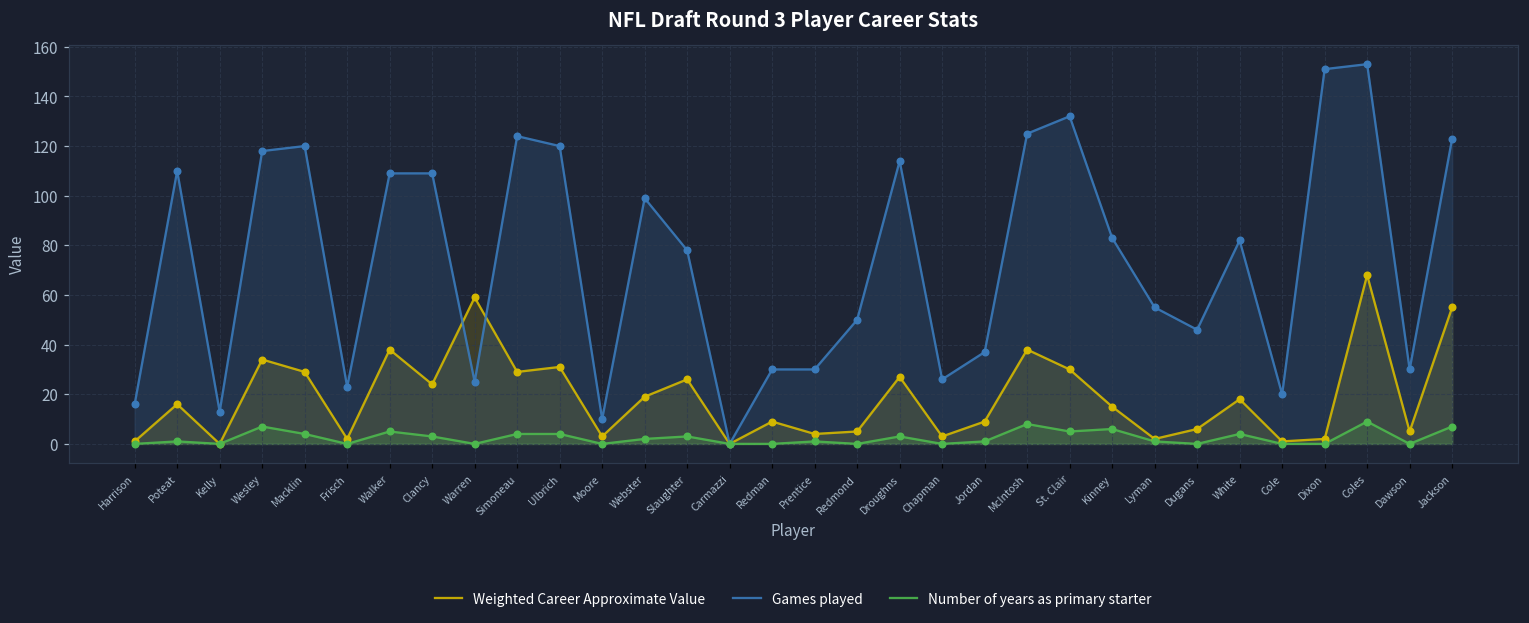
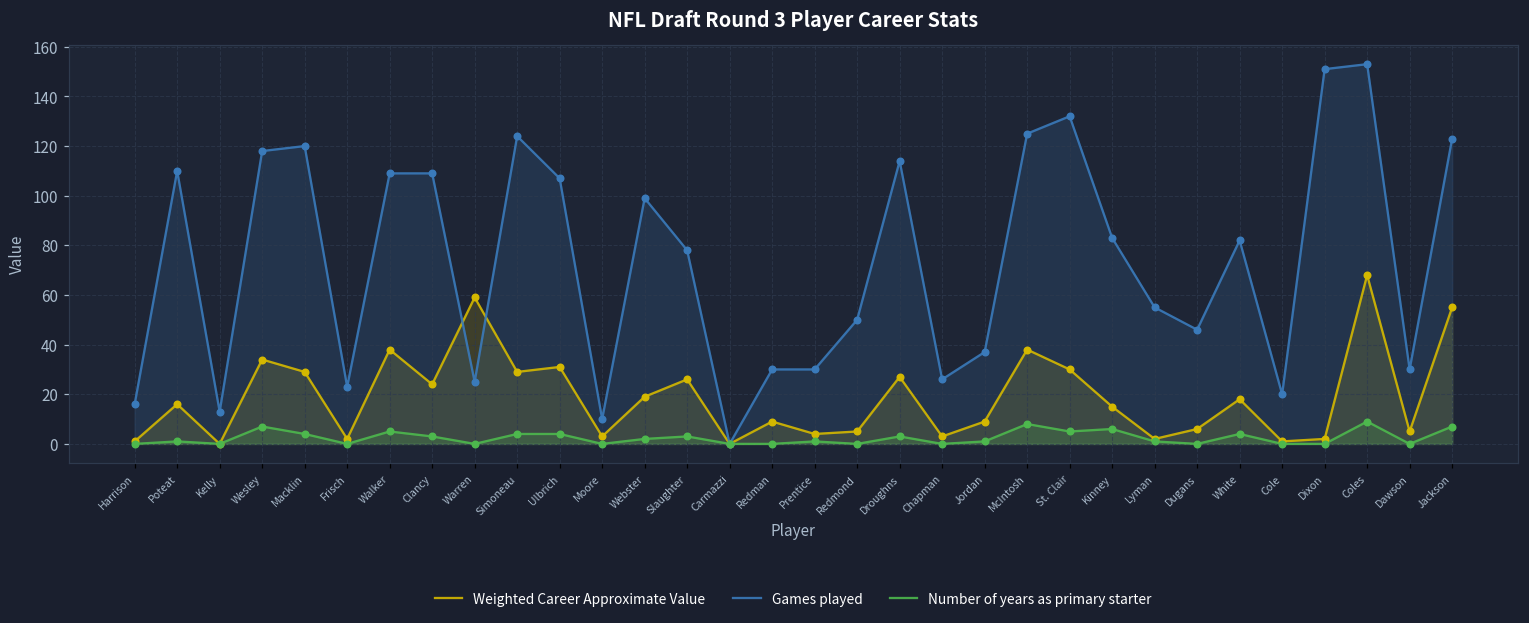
Games played, Ulbrich: 120 -> 107
